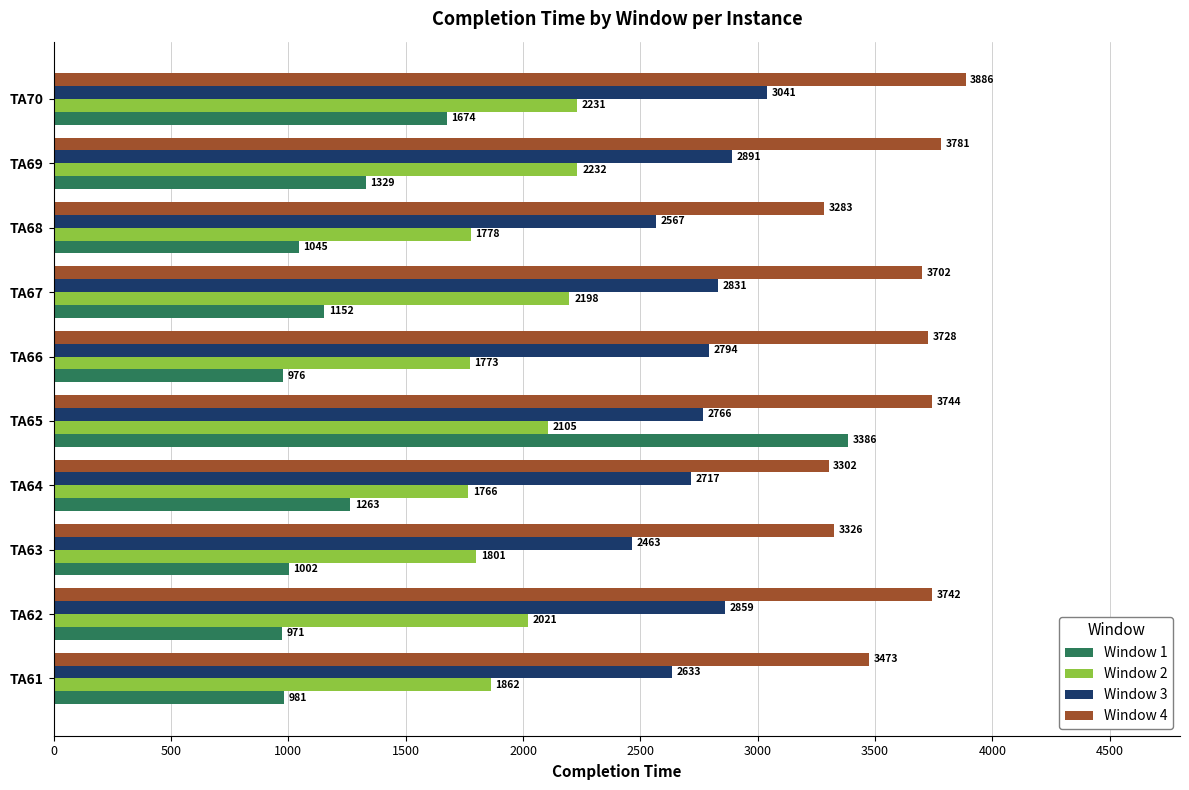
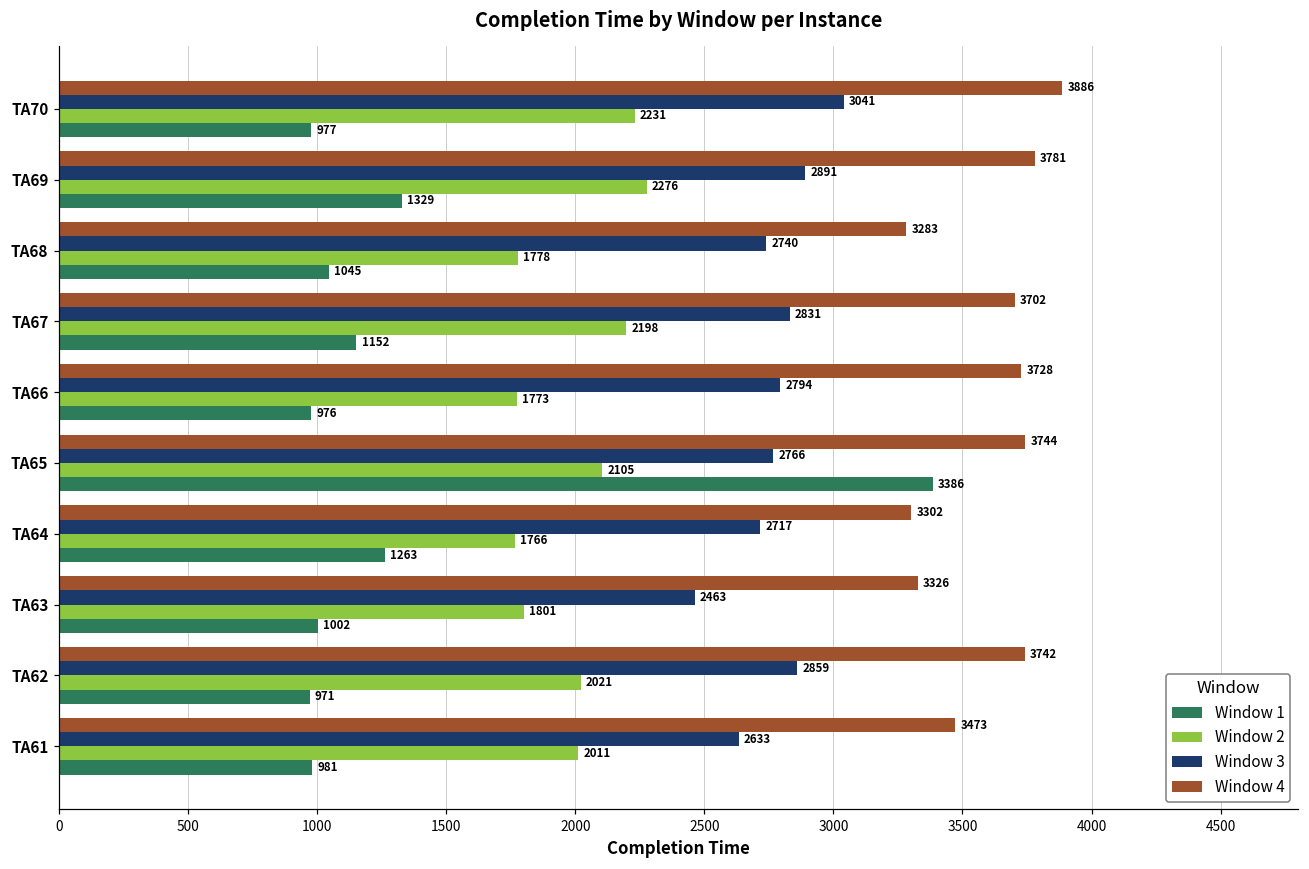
Window 1, TA70: 1674 -> 977
Window 2, TA69: 2232 -> 2276
Window 3, TA68: 2567 -> 2740
Window 2, TA61: 1862 -> 2011
